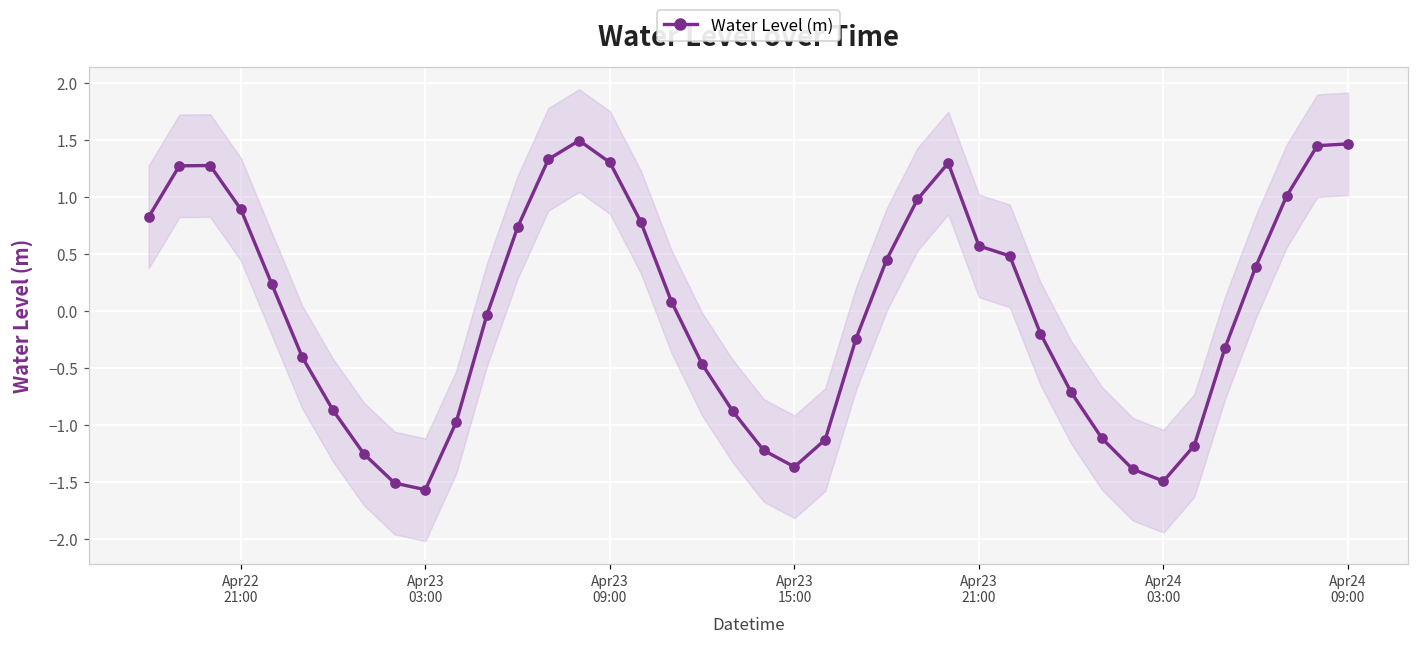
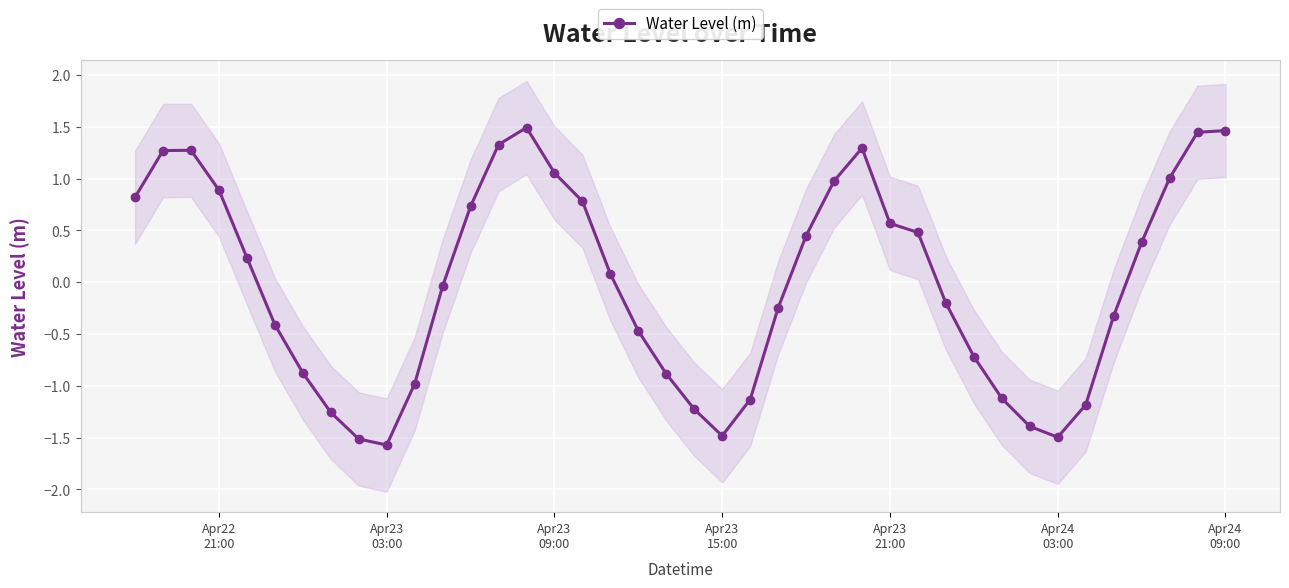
Water Level (m), Apr23 09:00: 1.30 -> 1.05
Water Level (m), Apr23 15:00: -1.37 -> -1.48
